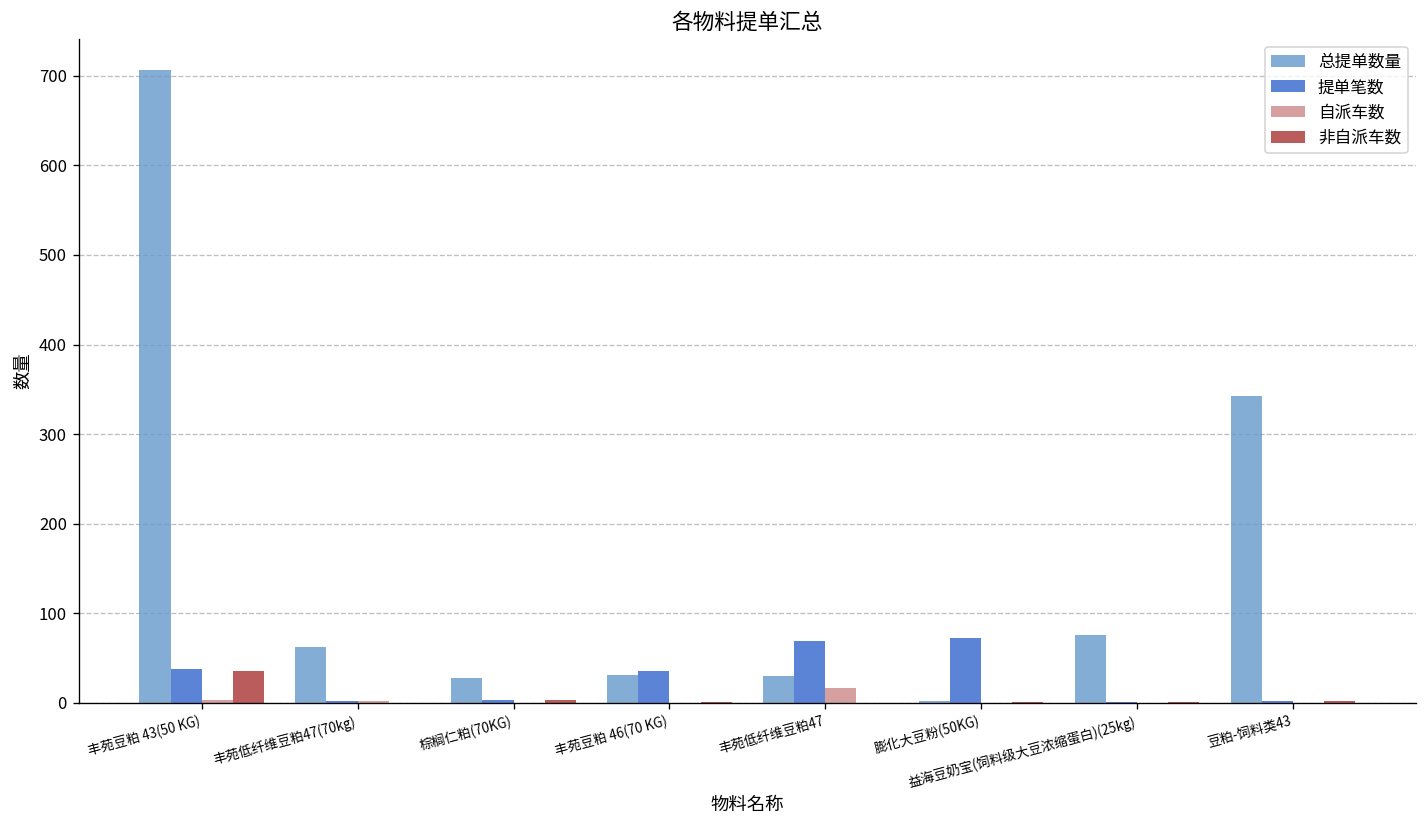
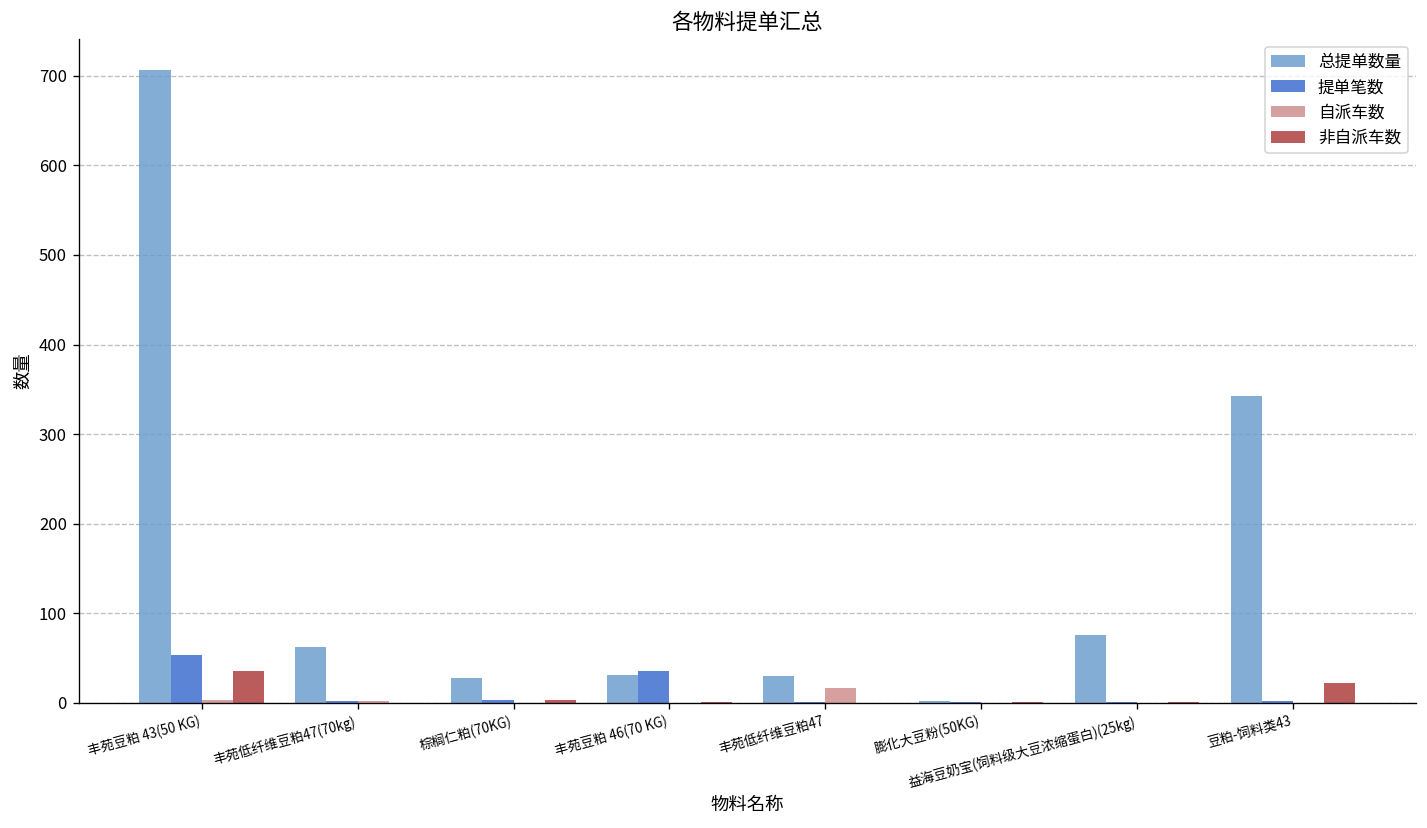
提单笔数, 丰苑豆粕 43(50 KG): 40 -> 50
提单笔数, 丰苑低纤维豆粕47: 70 -> 0
提单笔数, 膨化大豆粉(50KG): 70 -> 0
非自派车数, 豆粕-饲料类43: 0 -> 20
